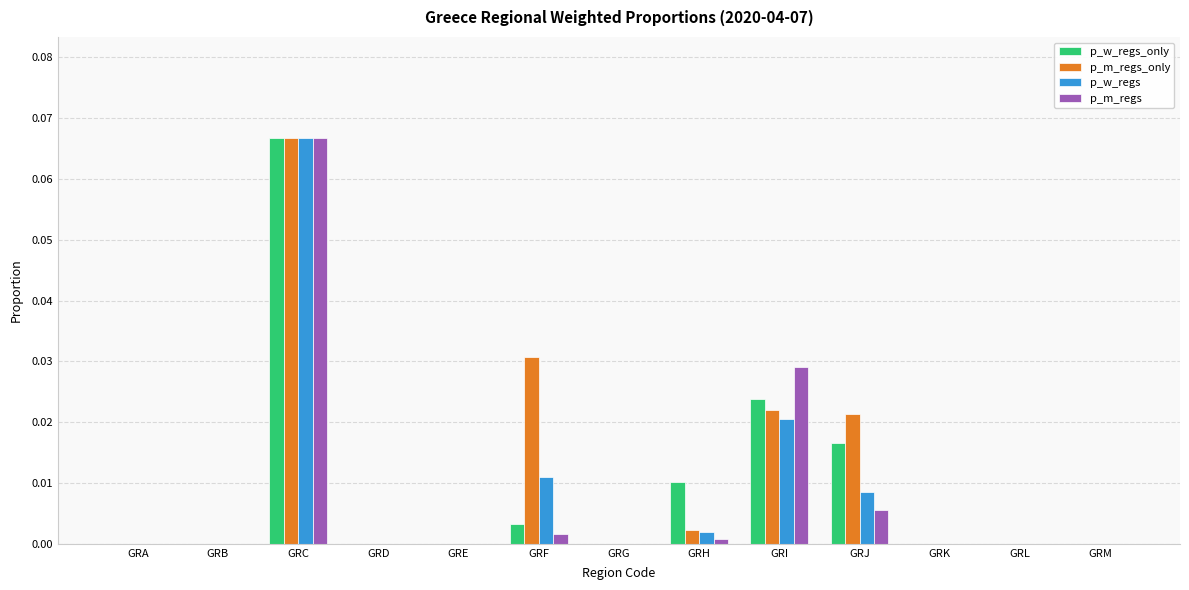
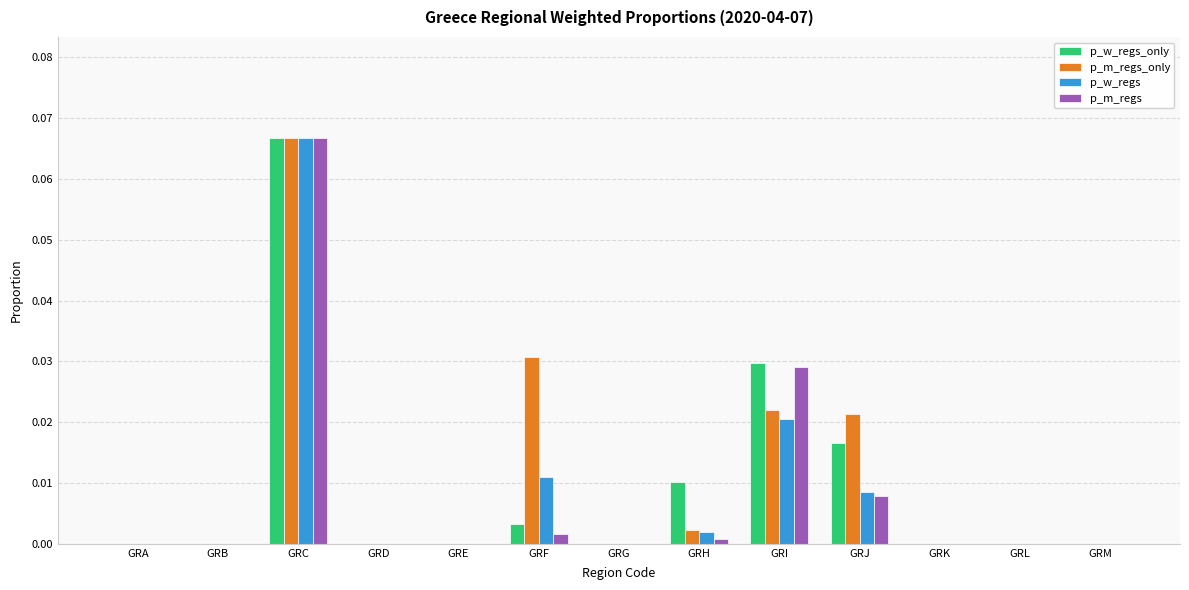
p_w_regs_only, GRI: 0.024 -> 0.030
p_m_regs, GRJ: 0.006 -> 0.008
